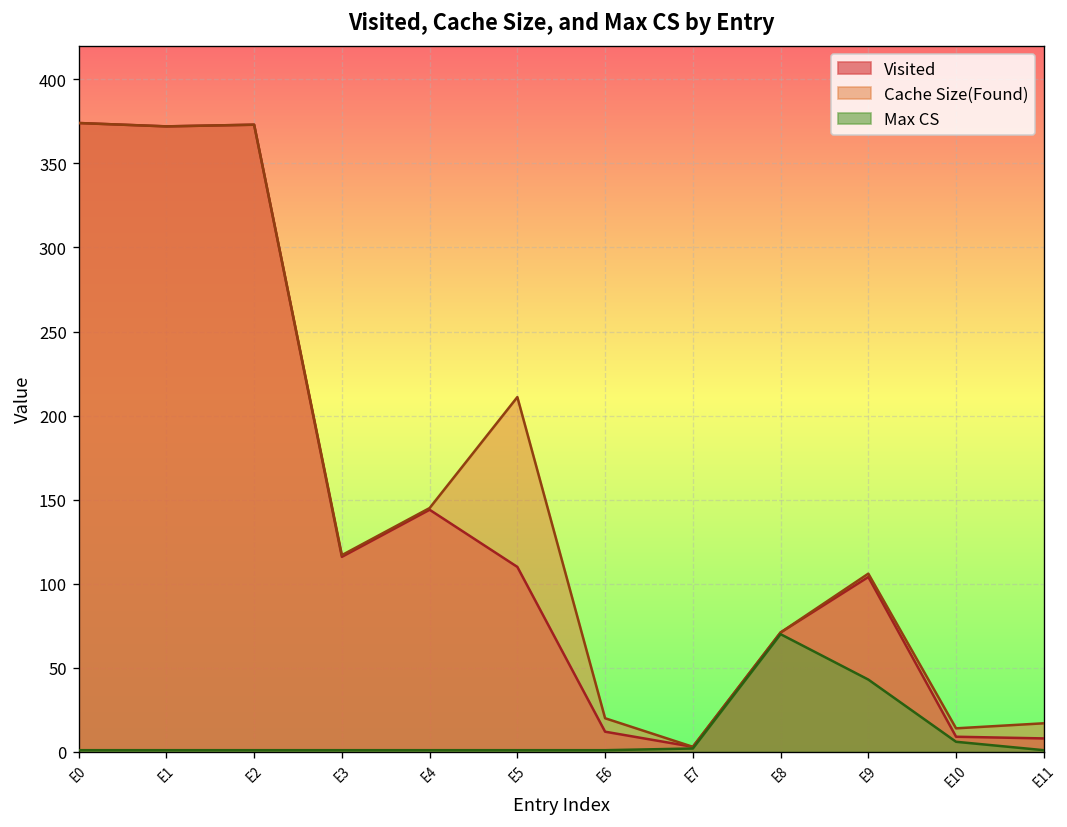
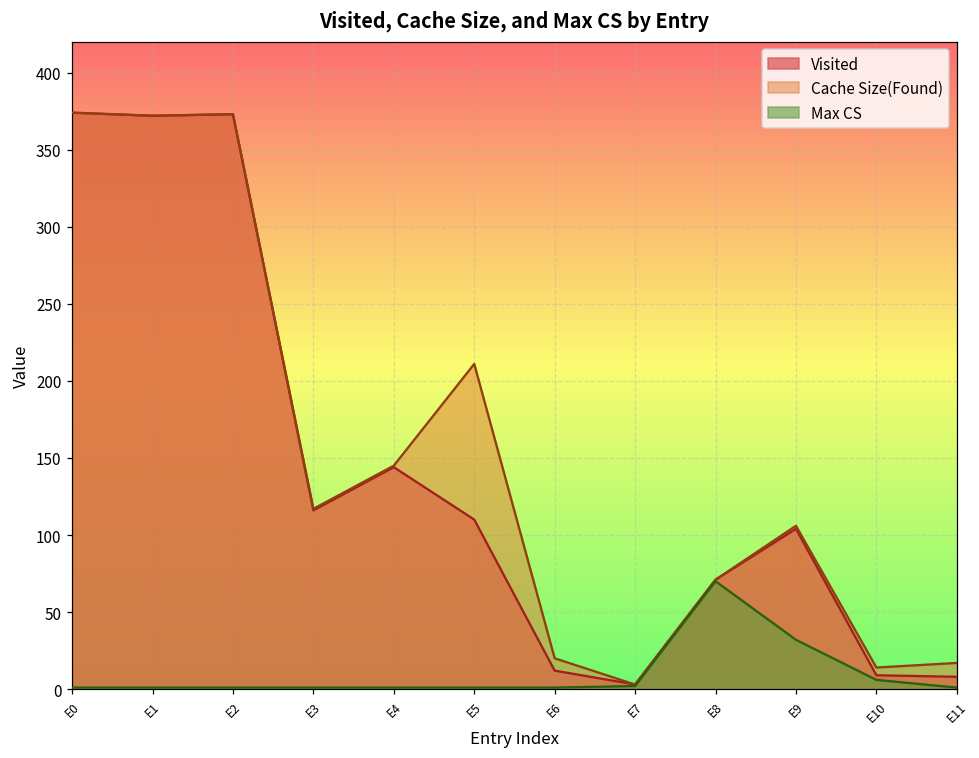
Max CS, E9: 43 -> 32
